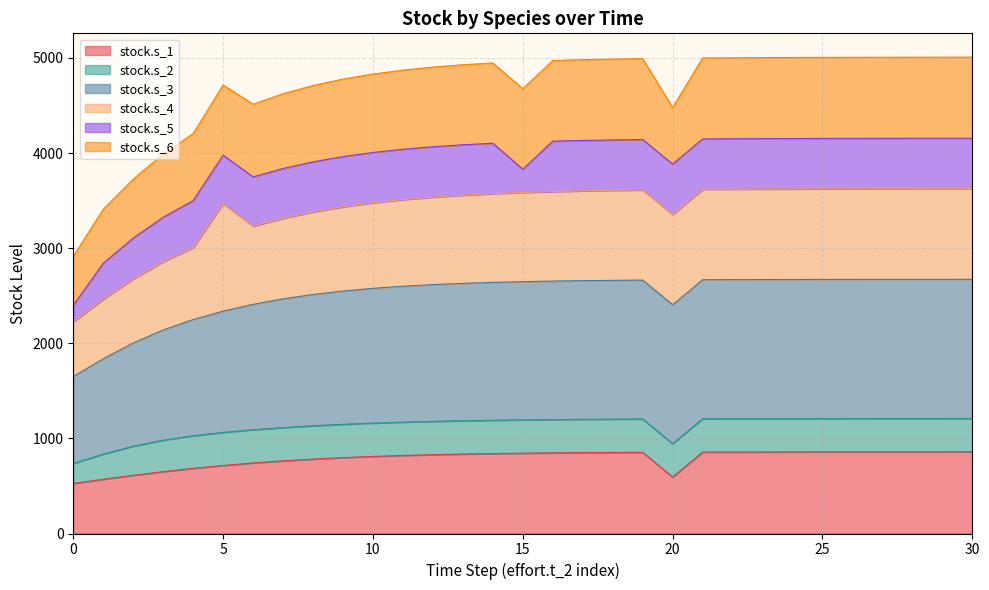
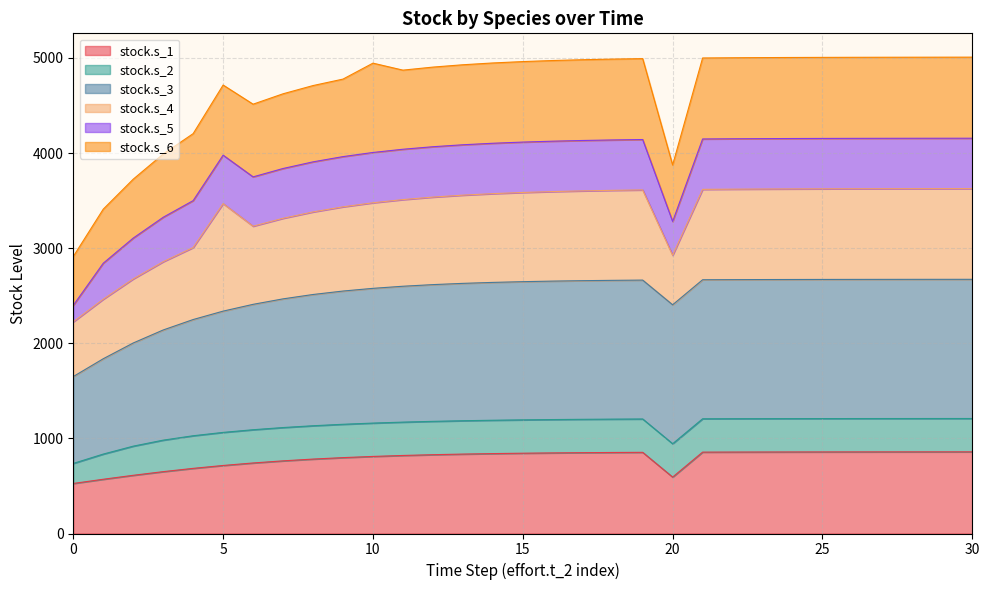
stock.s_6, 10: 800 -> 900
stock.s_5, 15: 200 -> 500
stock.s_4, 20: 900 -> 500
stock.s_5, 20: 500 -> 400
